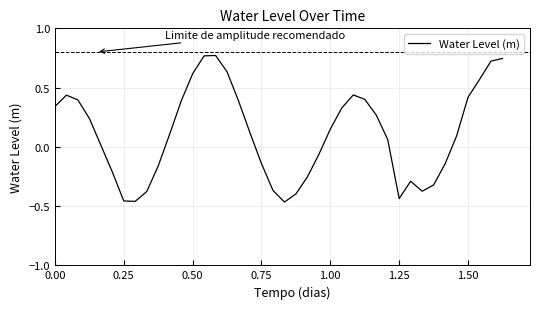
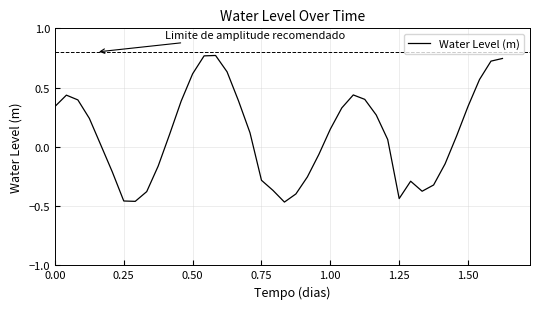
0.75: -0.14 -> -0.28
1.50: 0.42 -> 0.34
